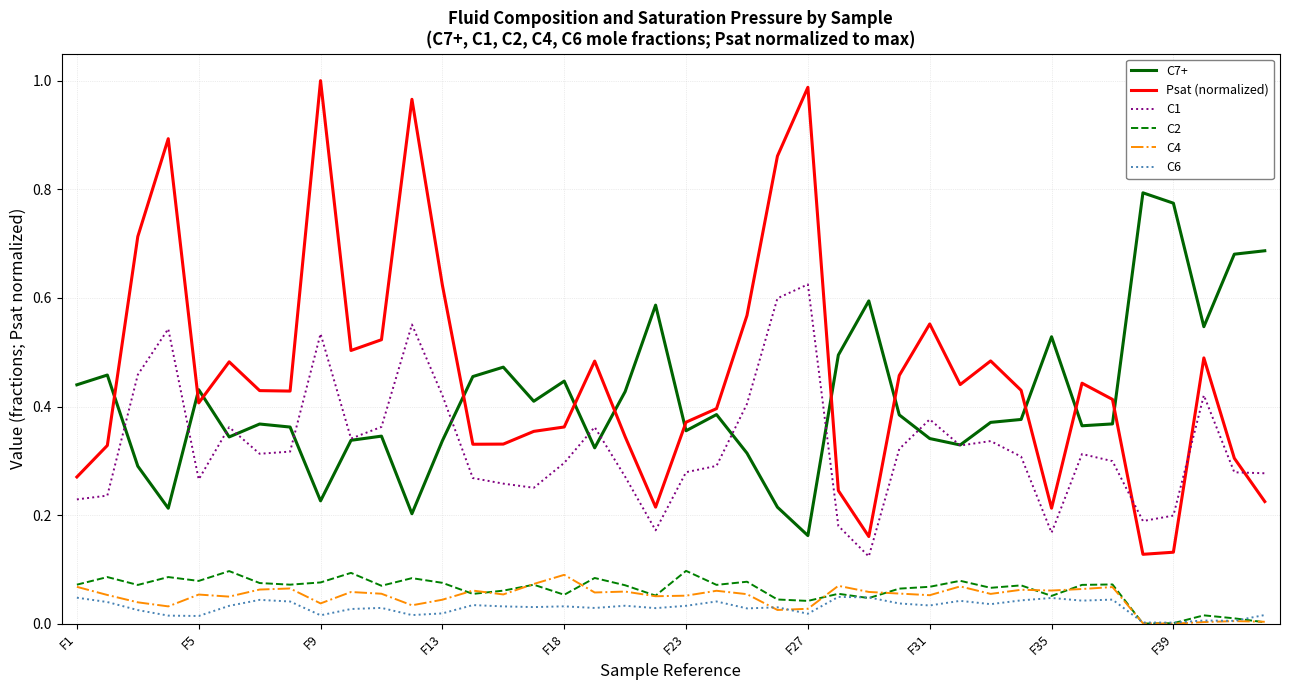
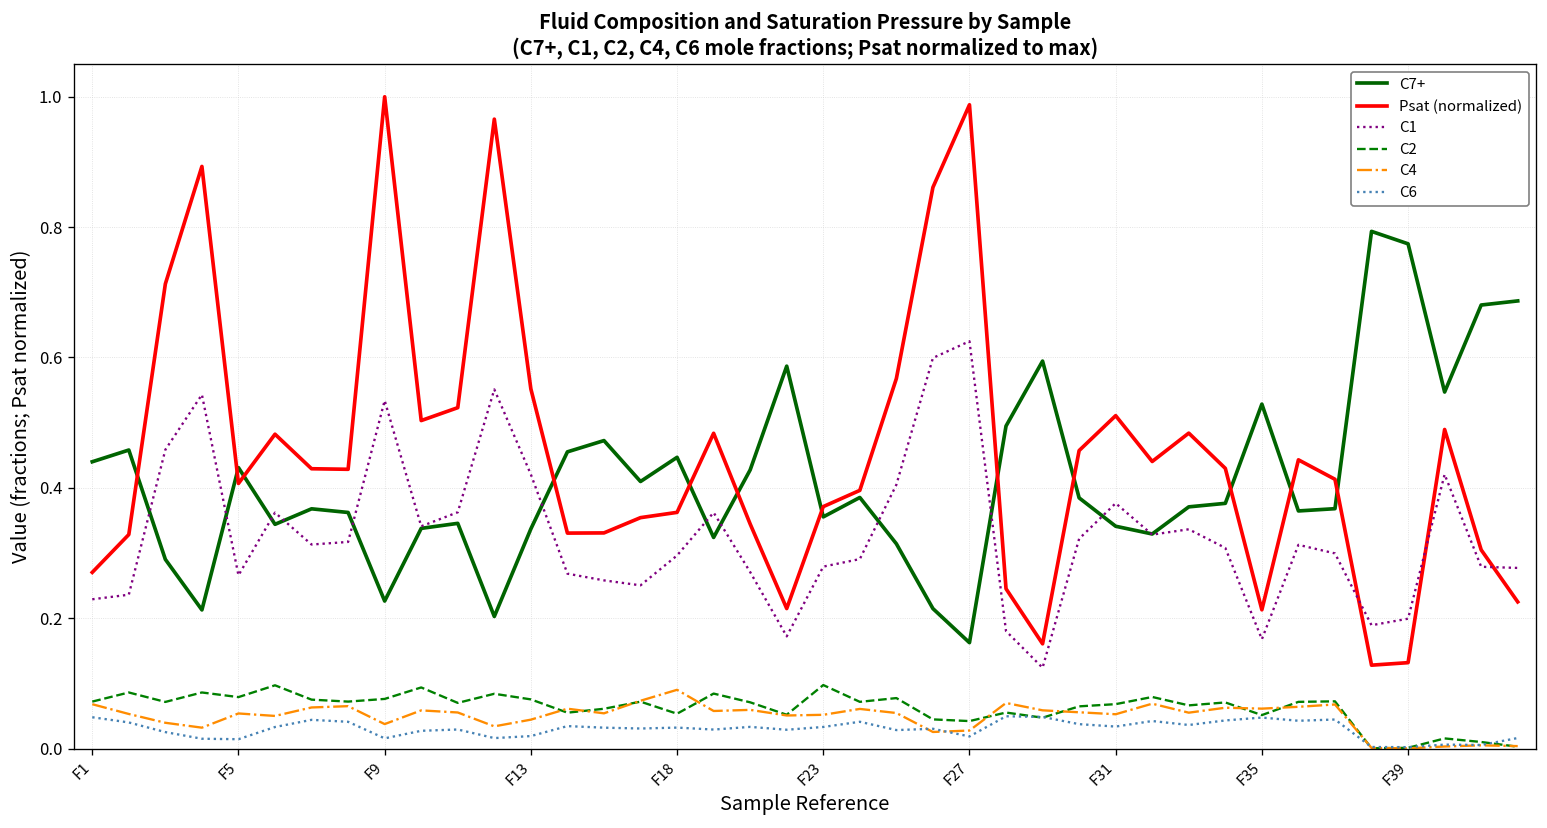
Psat (normalized), F13: 0.62 -> 0.55
Psat (normalized), F31: 0.55 -> 0.51
